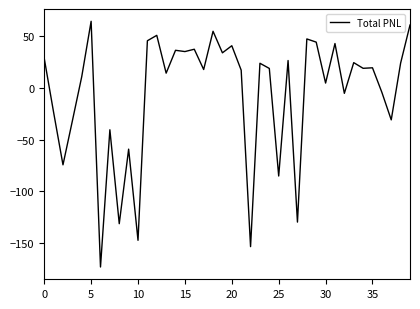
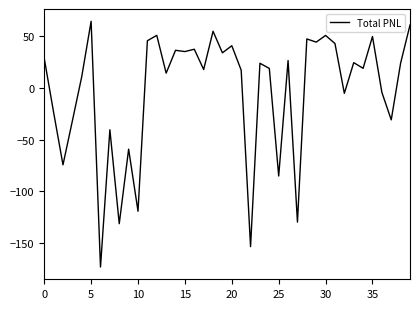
10: -147 -> -119
30: 5 -> 51
35: 19 -> 50
